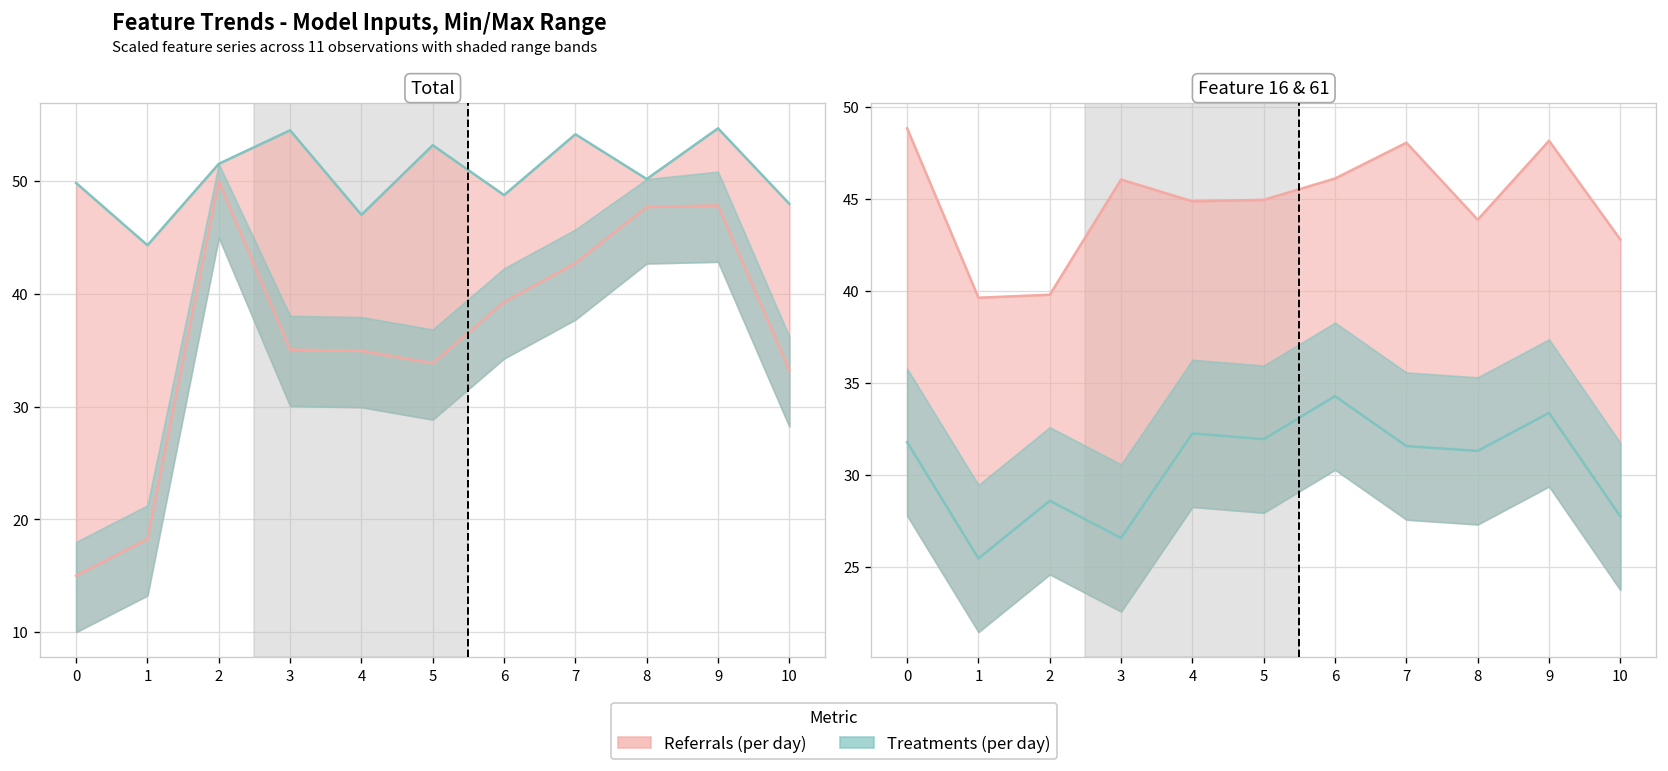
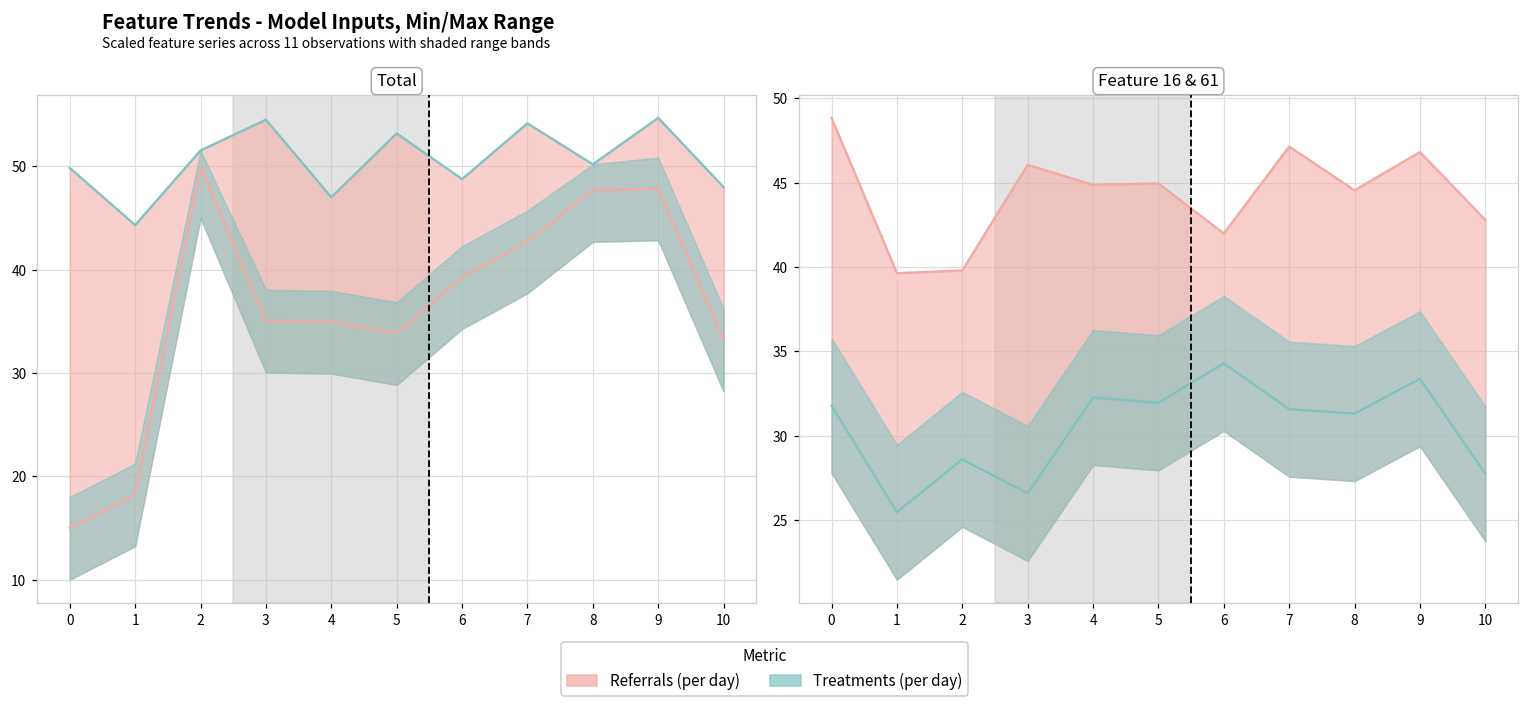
Feature 16 & 61, Referrals (per day), 6: 46.1 -> 42.0
Feature 16 & 61, Referrals (per day), 7: 48.1 -> 47.1
Feature 16 & 61, Referrals (per day), 8: 43.9 -> 44.6
Feature 16 & 61, Referrals (per day), 9: 48.2 -> 46.8
